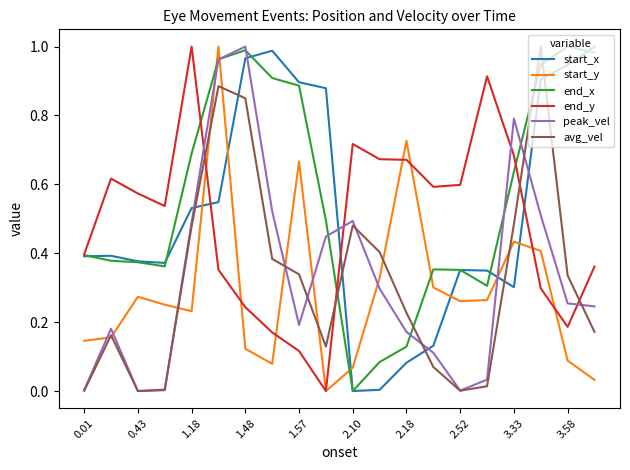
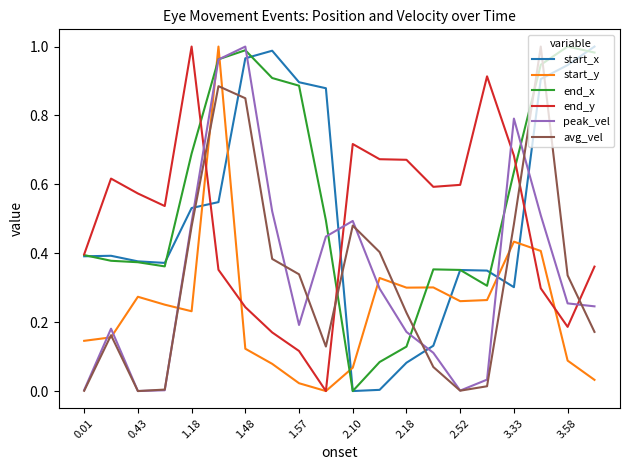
start_y, 1.57: 0.67 -> 0.02
start_y, 2.18: 0.73 -> 0.30
